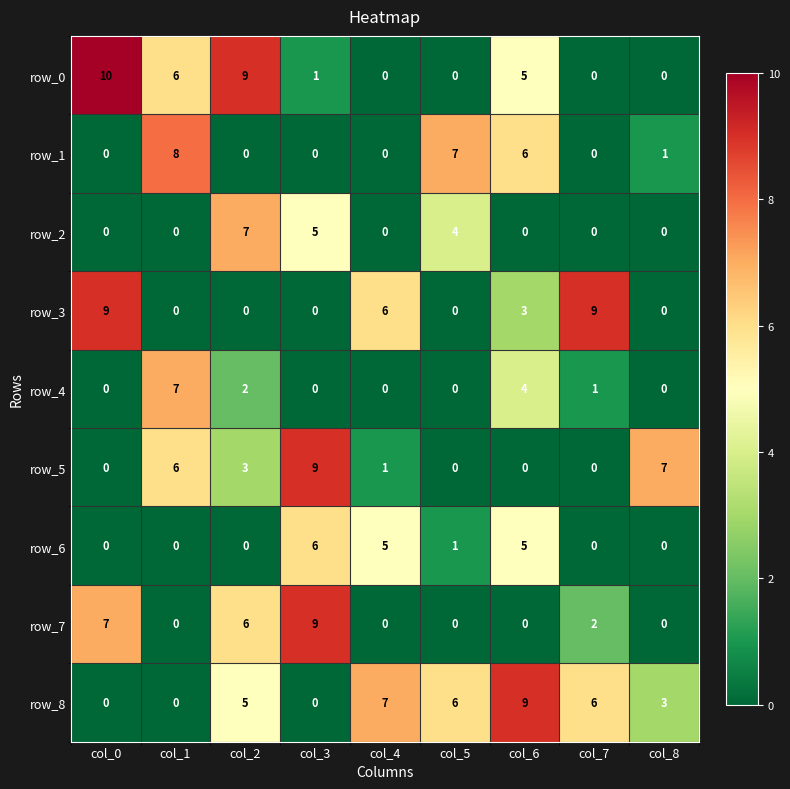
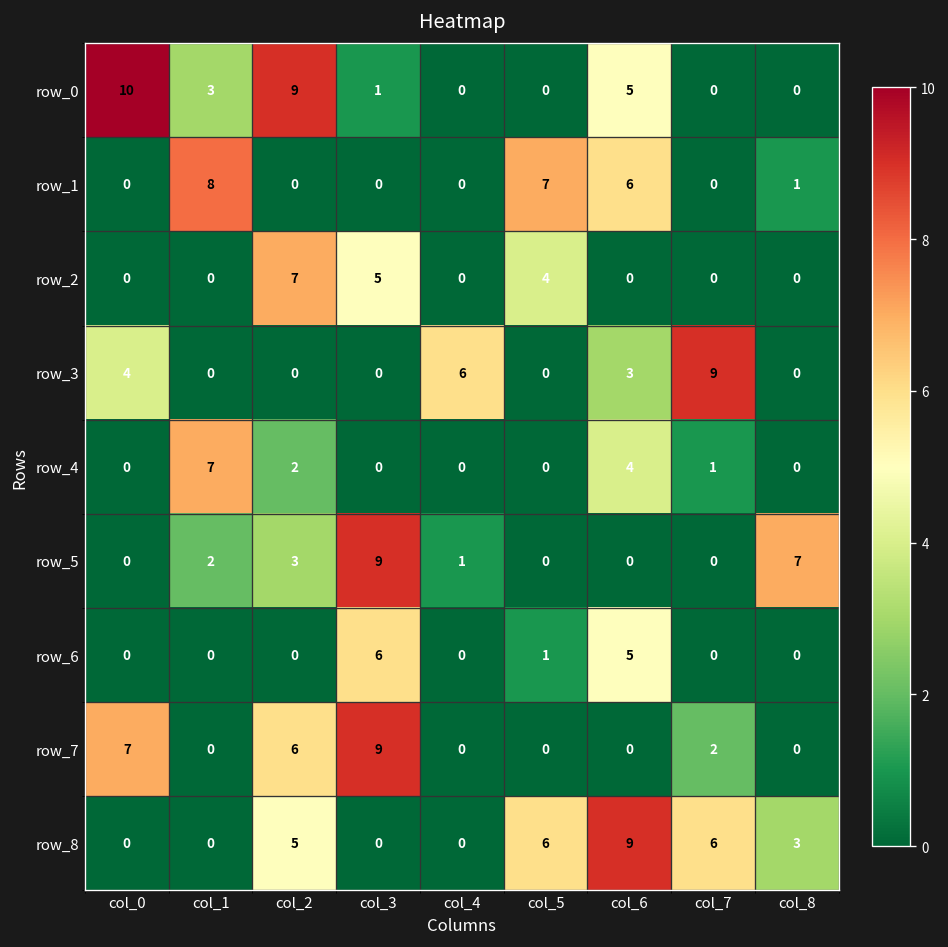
row_0, col_1: 6 -> 3
row_3, col_0: 9 -> 4
row_5, col_1: 6 -> 2
row_6, col_4: 5 -> 0
row_8, col_4: 7 -> 0
